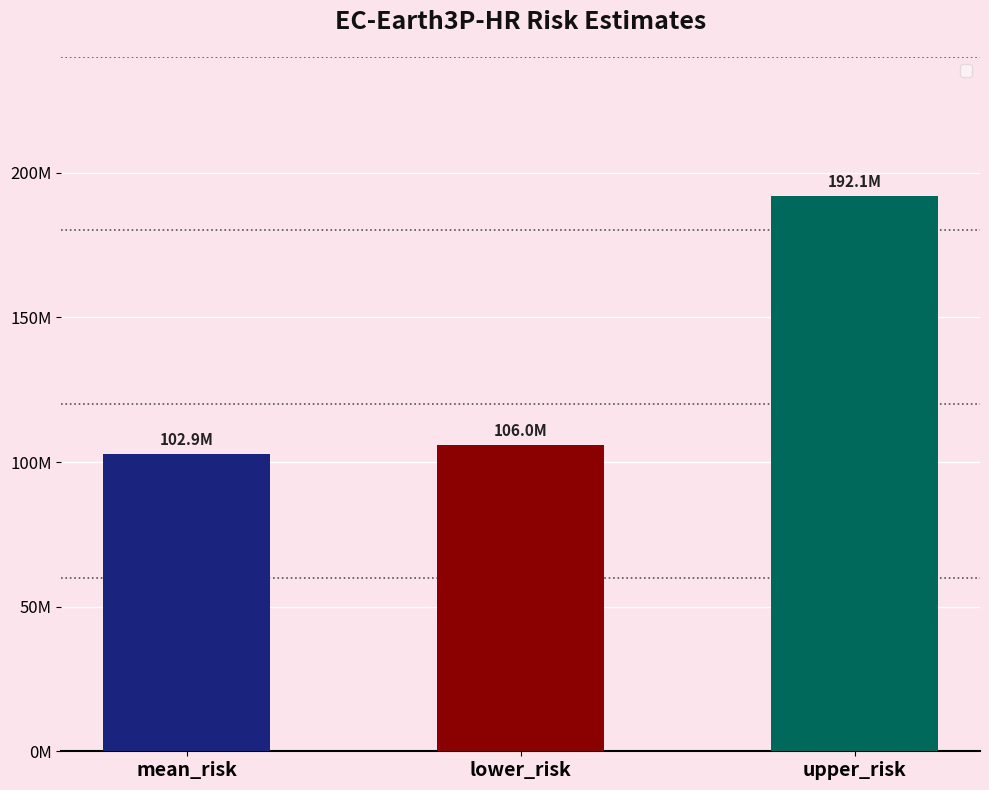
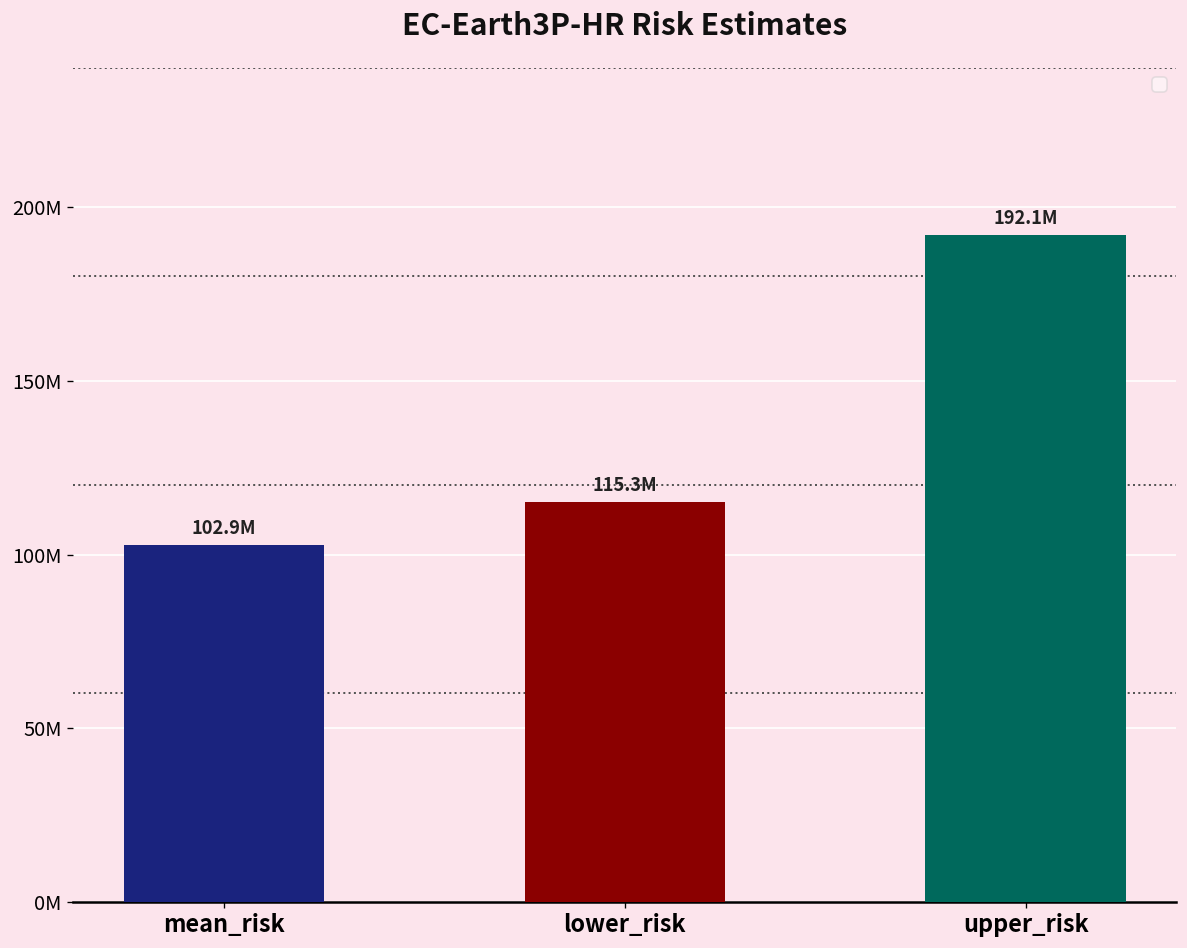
lower_risk: 106.0M -> 115.3M
